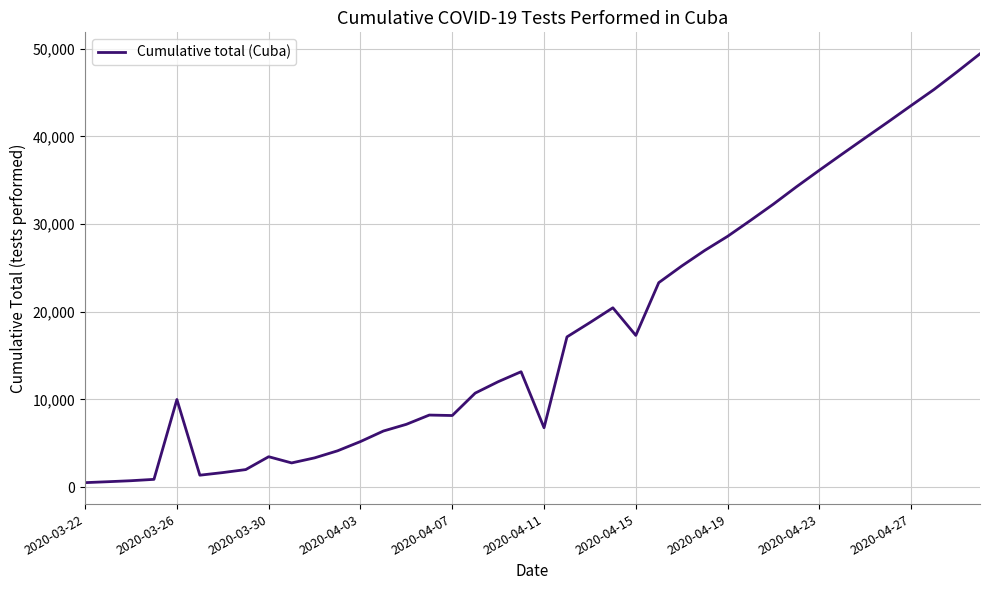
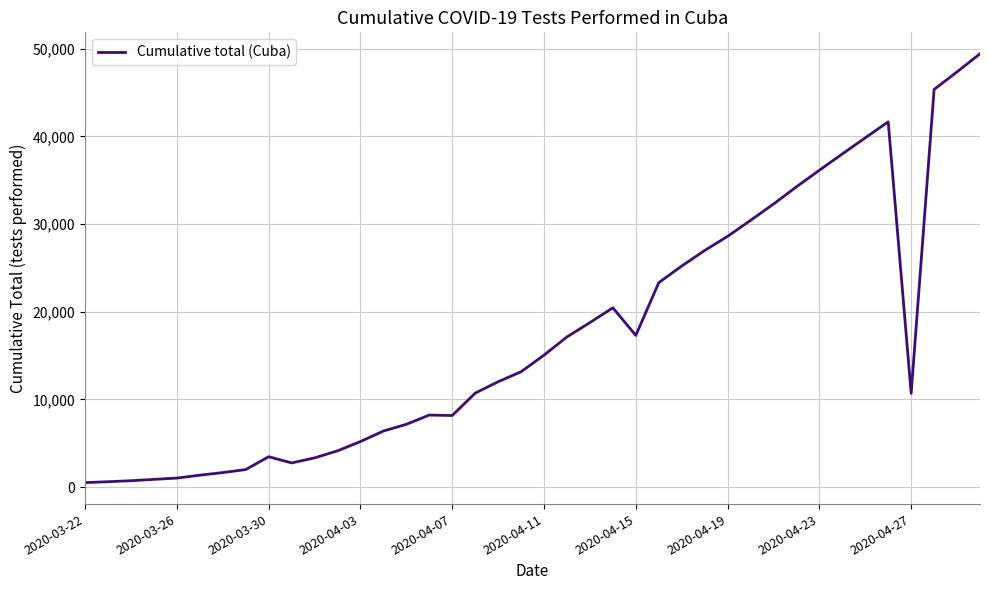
2020-03-26: 10,000 -> 1,000
2020-04-11: 7,000 -> 15,000
2020-04-27: 44,000 -> 11,000
